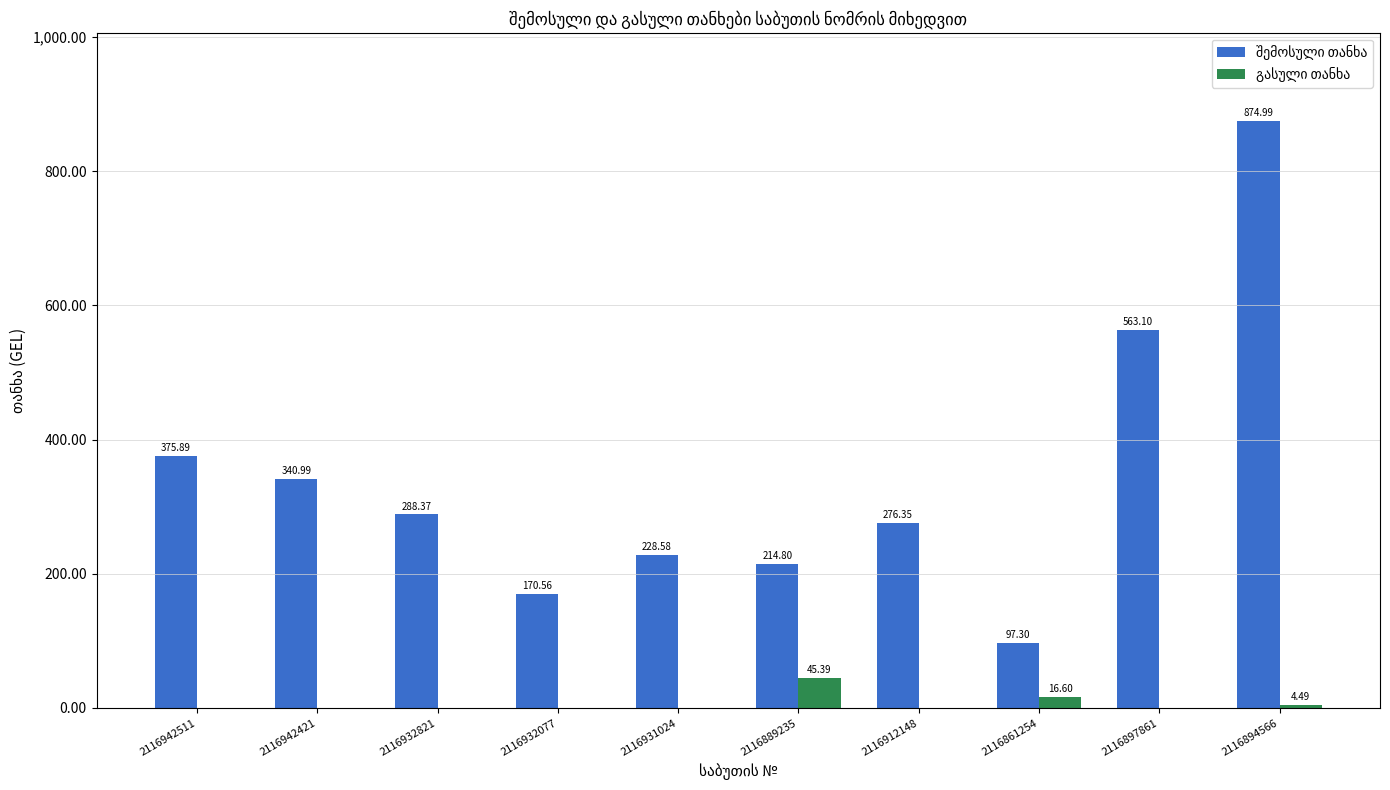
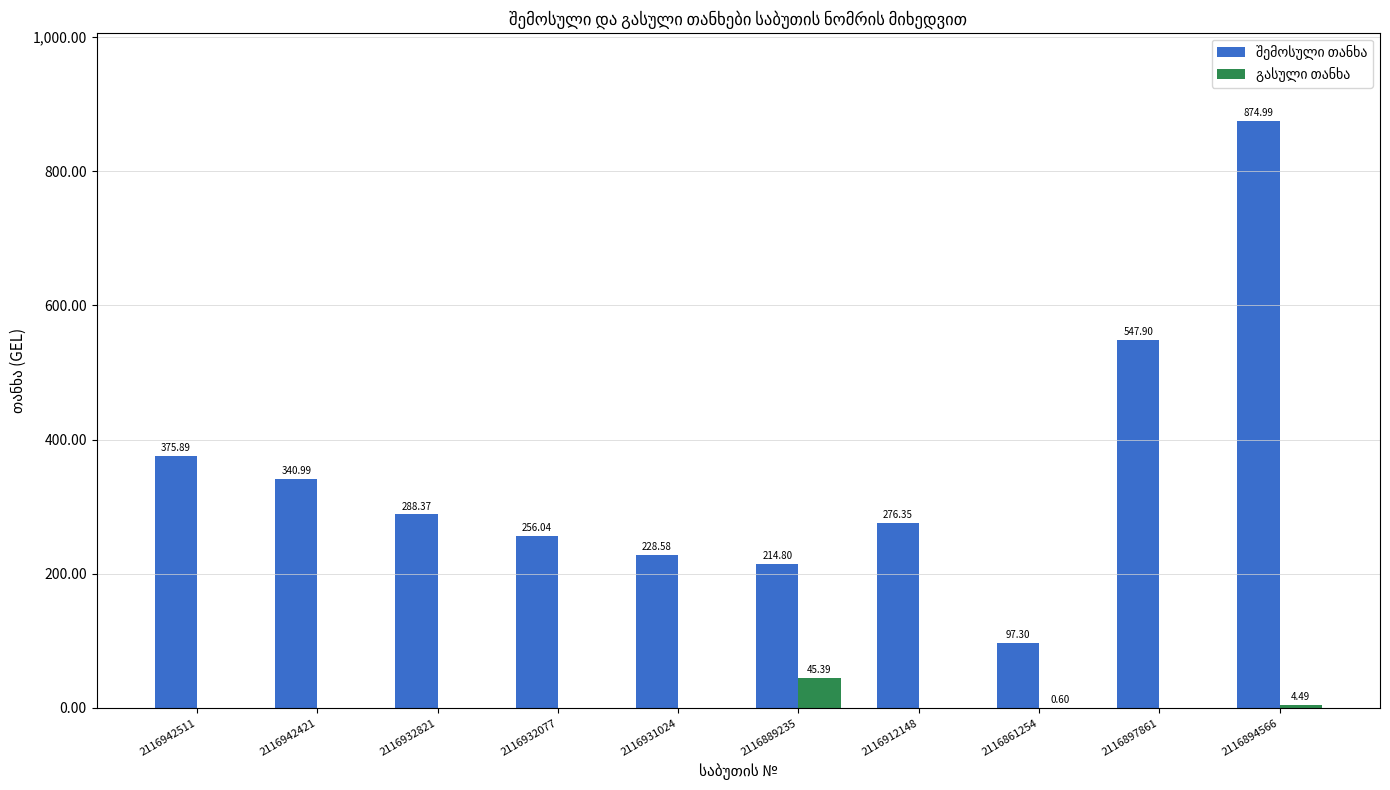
შემოსული თანხა, 2116932077: 170.56 -> 256.04
გასული თანხა, 2116861254: 16.60 -> 0.60
შემოსული თანხა, 2116897861: 563.10 -> 547.90
